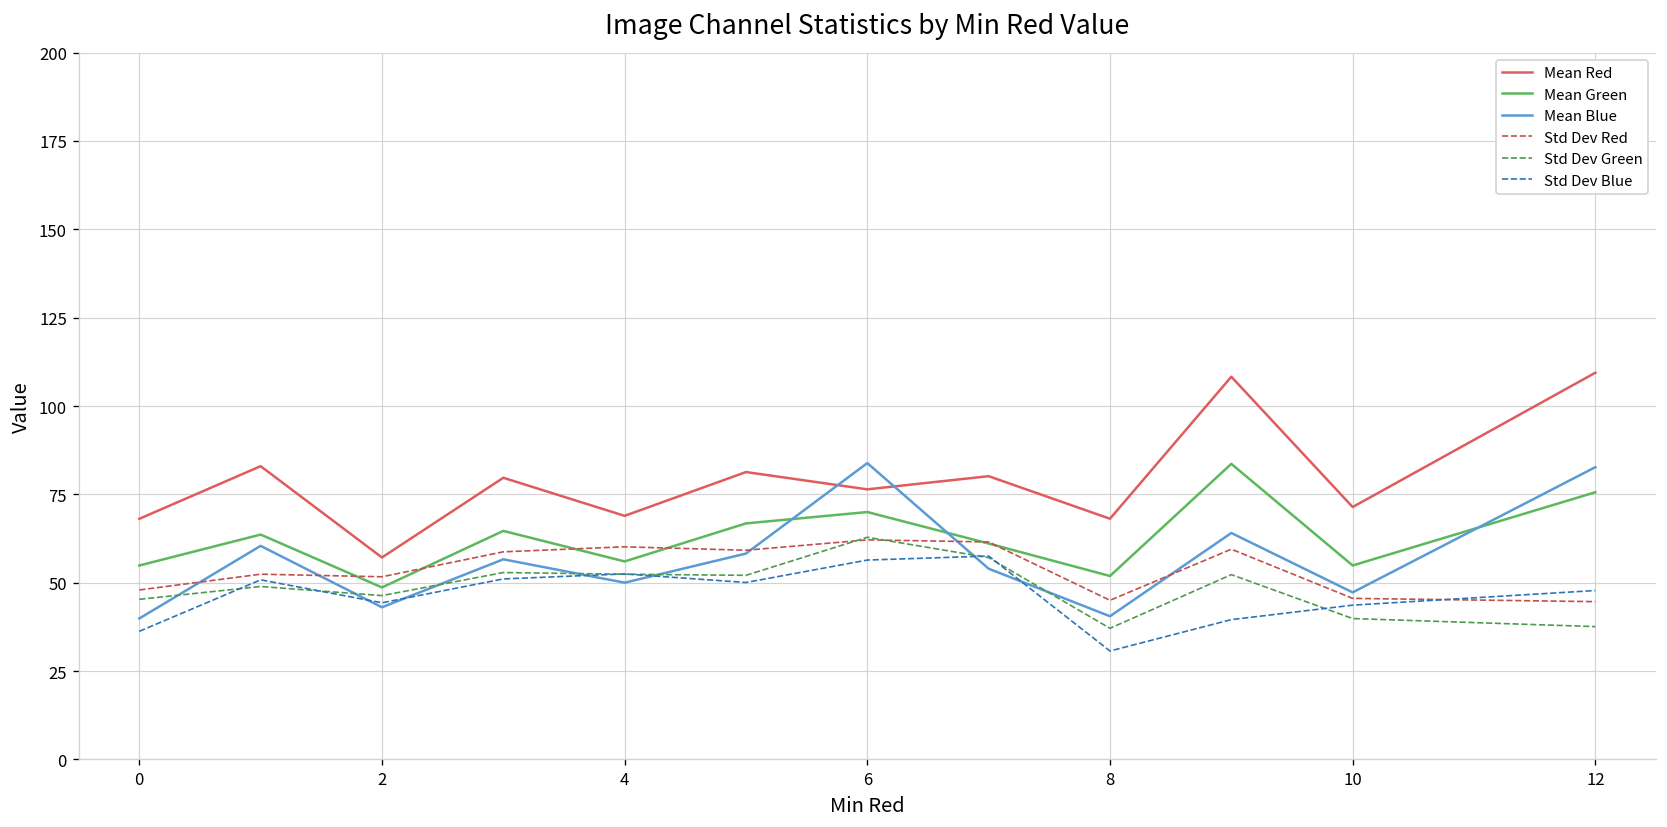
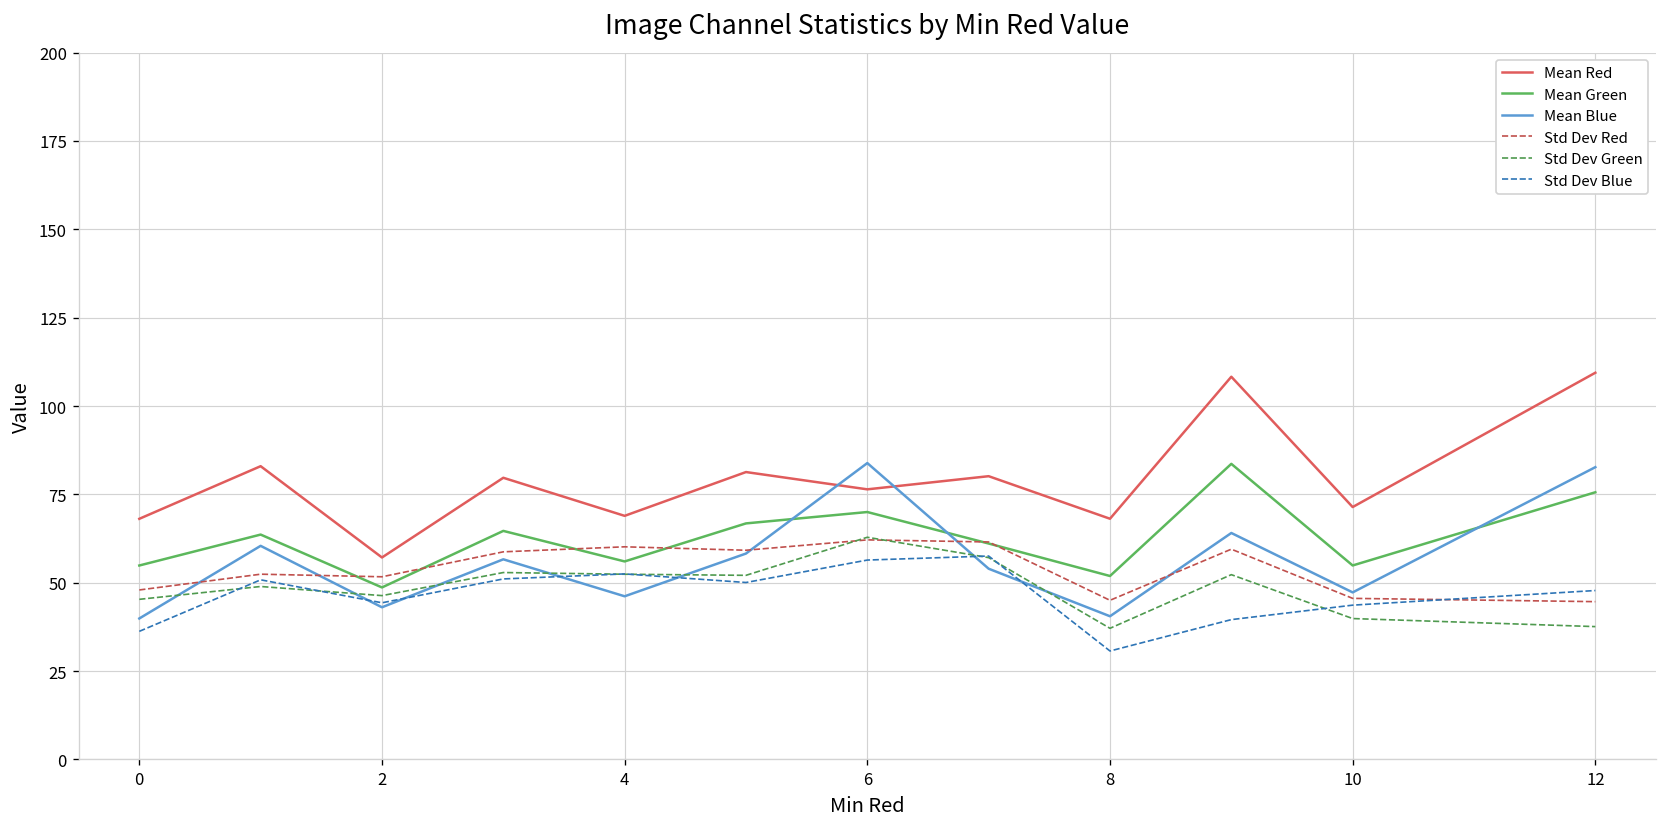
Mean Blue, 4: 50 -> 46
